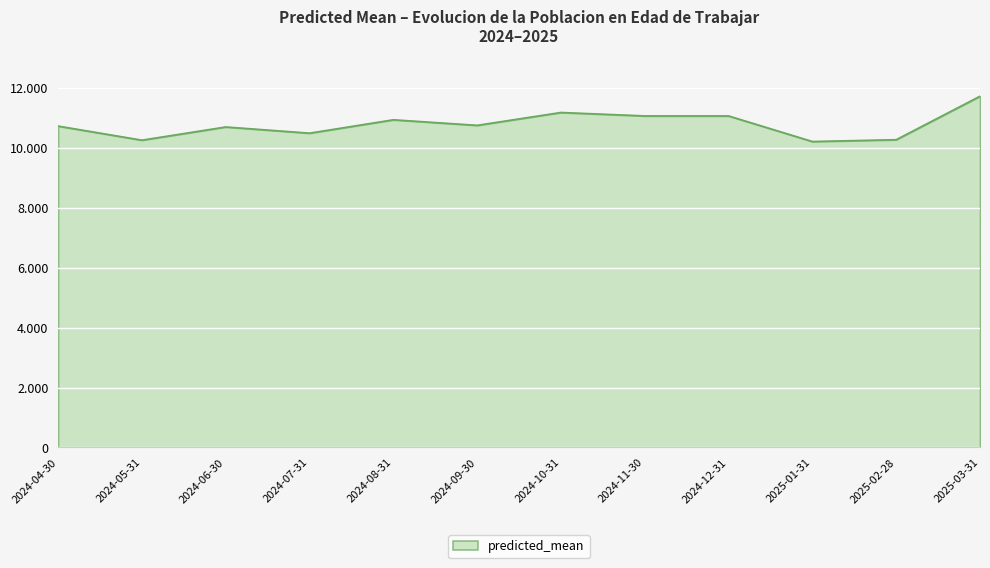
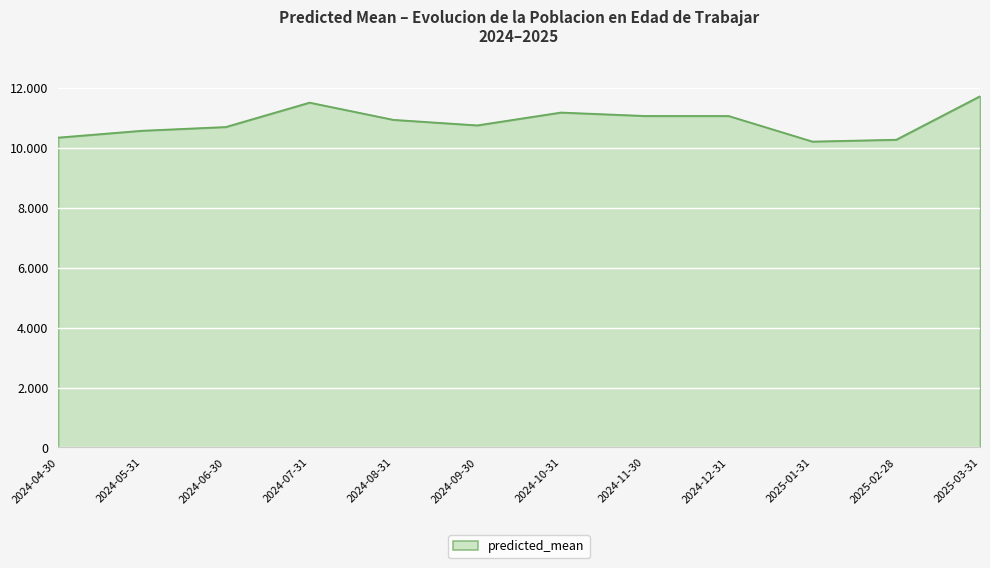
2024-04-30: 10.7 -> 10.3
2024-05-31: 10.3 -> 10.6
2024-07-31: 10.5 -> 11.5
